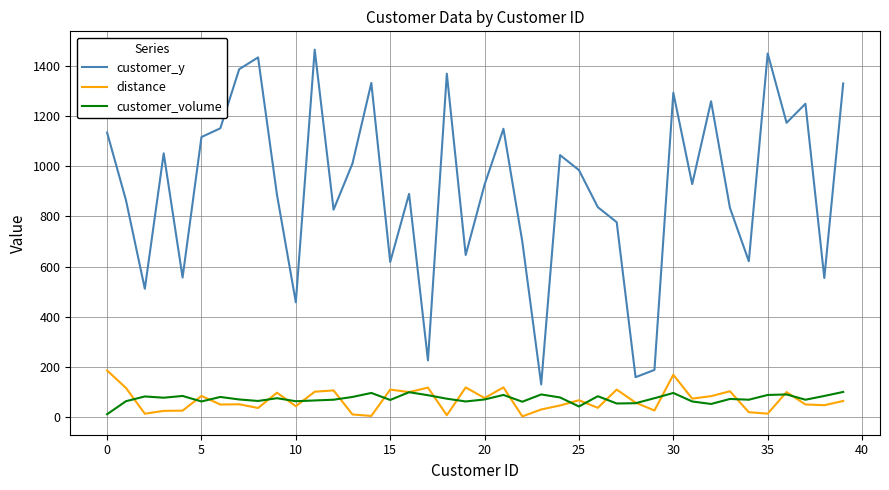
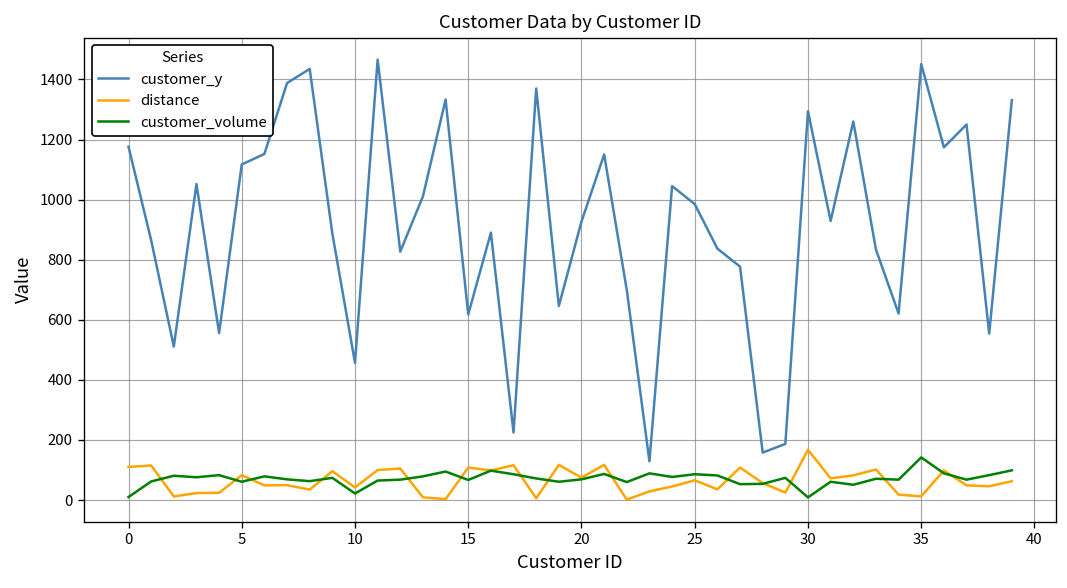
customer_y, 0: 1140 -> 1180
distance, 0: 180 -> 110
customer_volume, 10: 60 -> 20
customer_volume, 25: 40 -> 90
customer_volume, 30: 100 -> 10
customer_volume, 35: 90 -> 140
